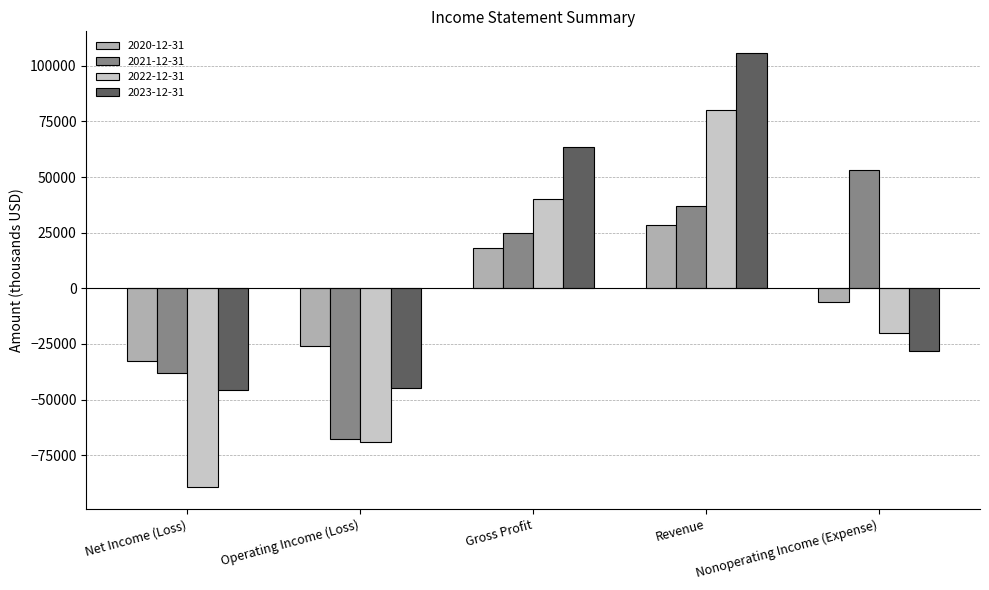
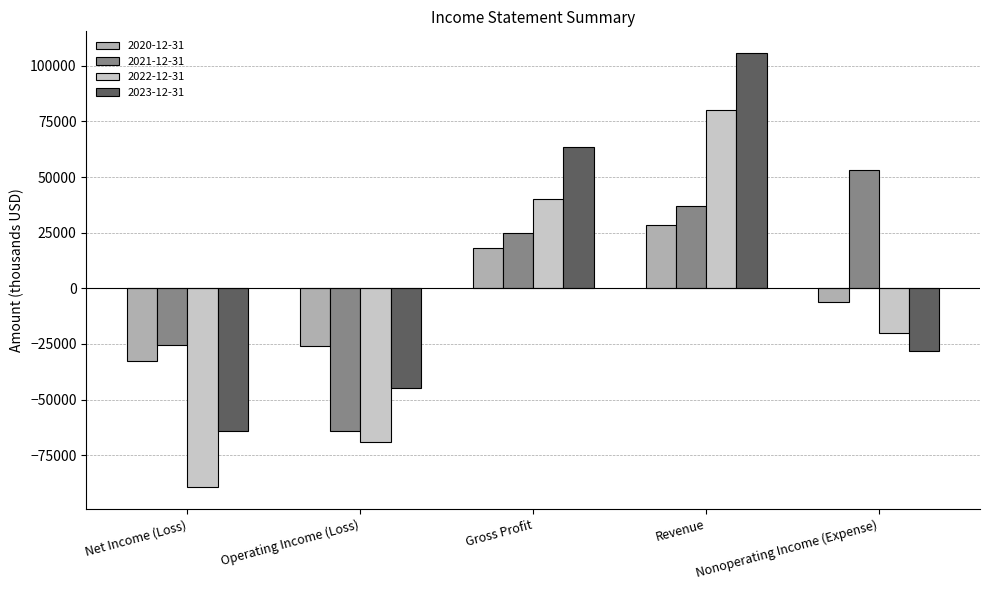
2021-12-31, Net Income (Loss): -38000 -> -26000
2023-12-31, Net Income (Loss): -46000 -> -64000
2021-12-31, Operating Income (Loss): -68000 -> -64000
